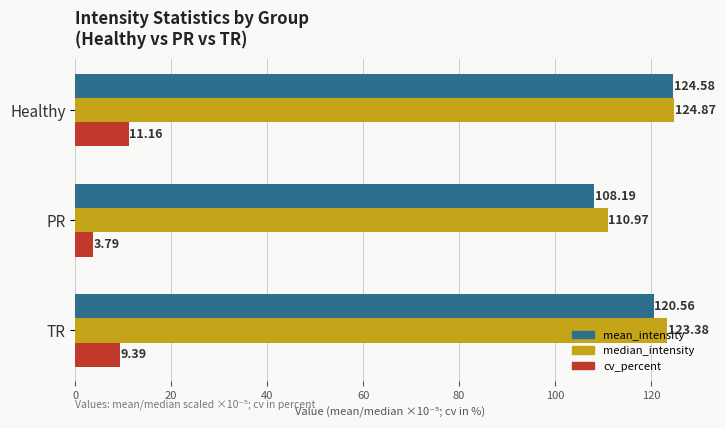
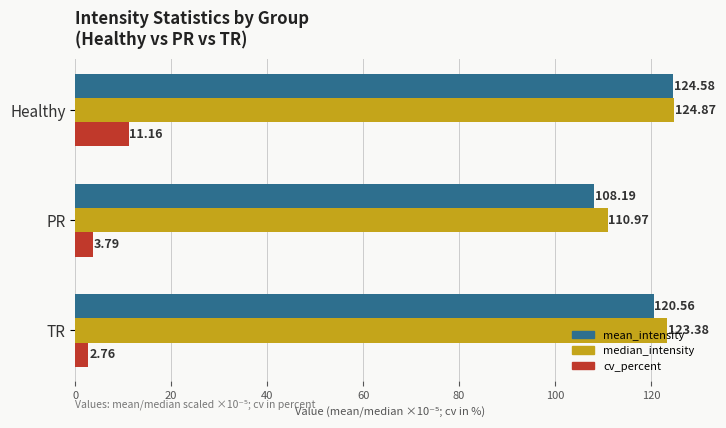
cv_percent, TR: 9.39 -> 2.76
